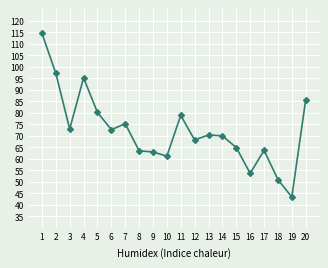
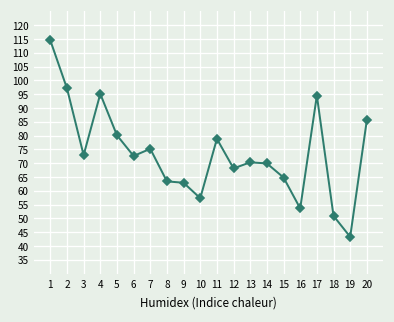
10: 61 -> 57
17: 64 -> 95
